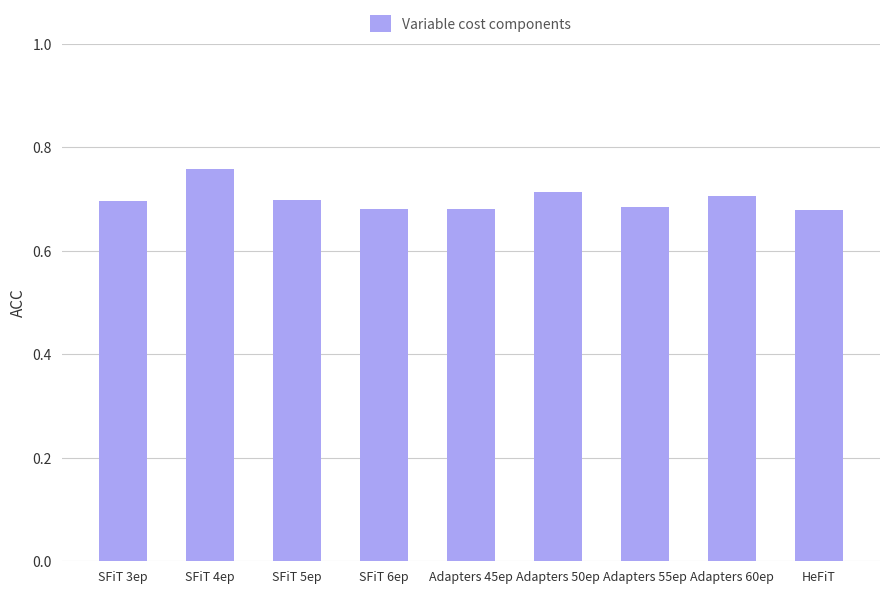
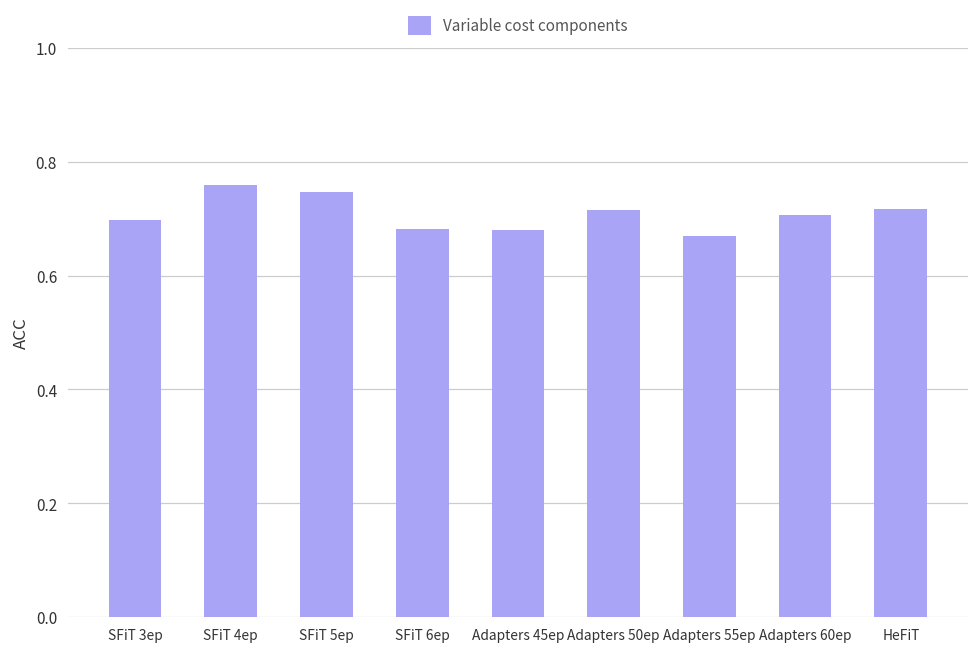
SFiT 5ep: 0.70 -> 0.75
Adapters 55ep: 0.69 -> 0.67
HeFiT: 0.68 -> 0.72
